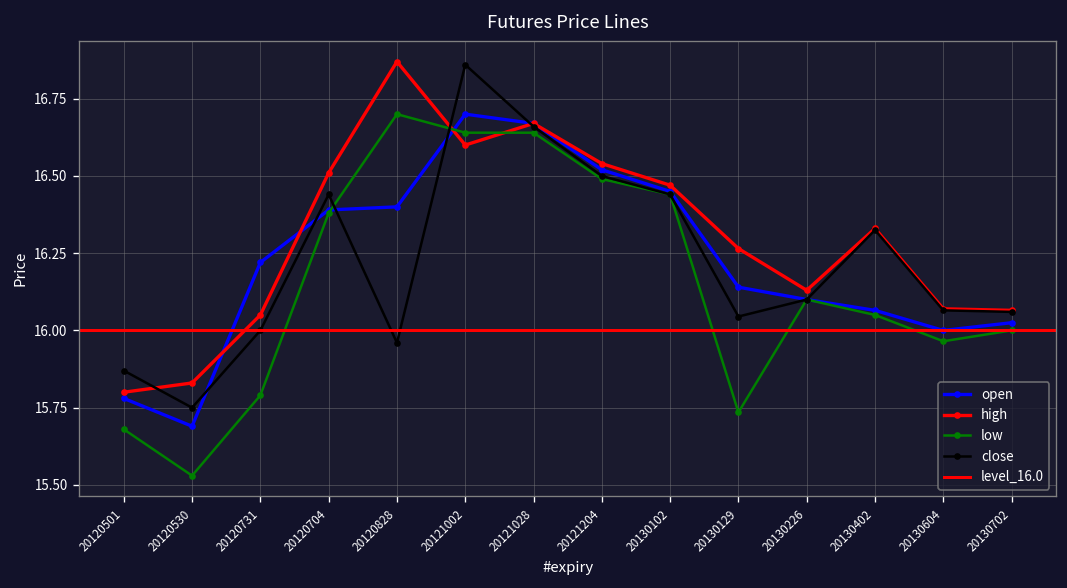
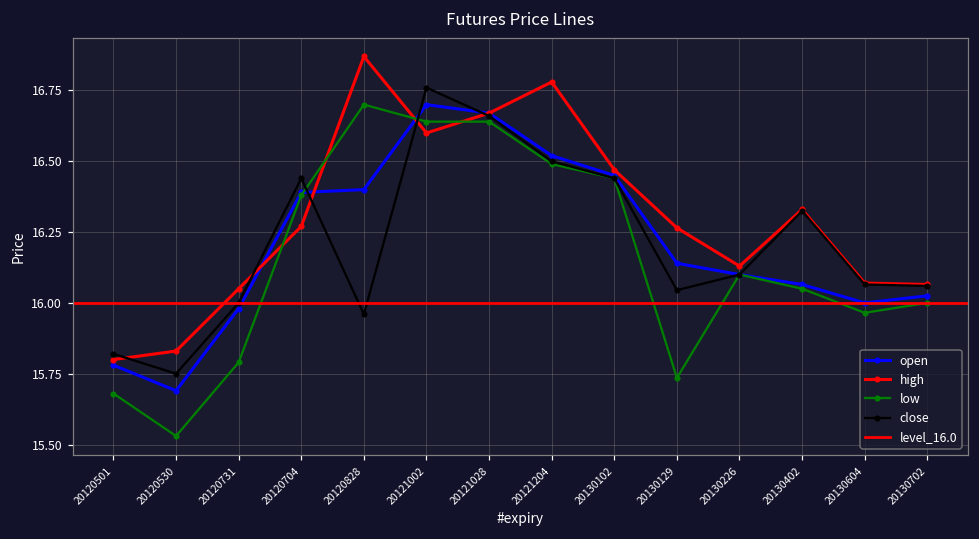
close, 20120501: 15.87 -> 15.82
open, 20120731: 16.22 -> 15.98
high, 20120704: 16.51 -> 16.27
close, 20121002: 16.86 -> 16.76
high, 20121204: 16.54 -> 16.78
